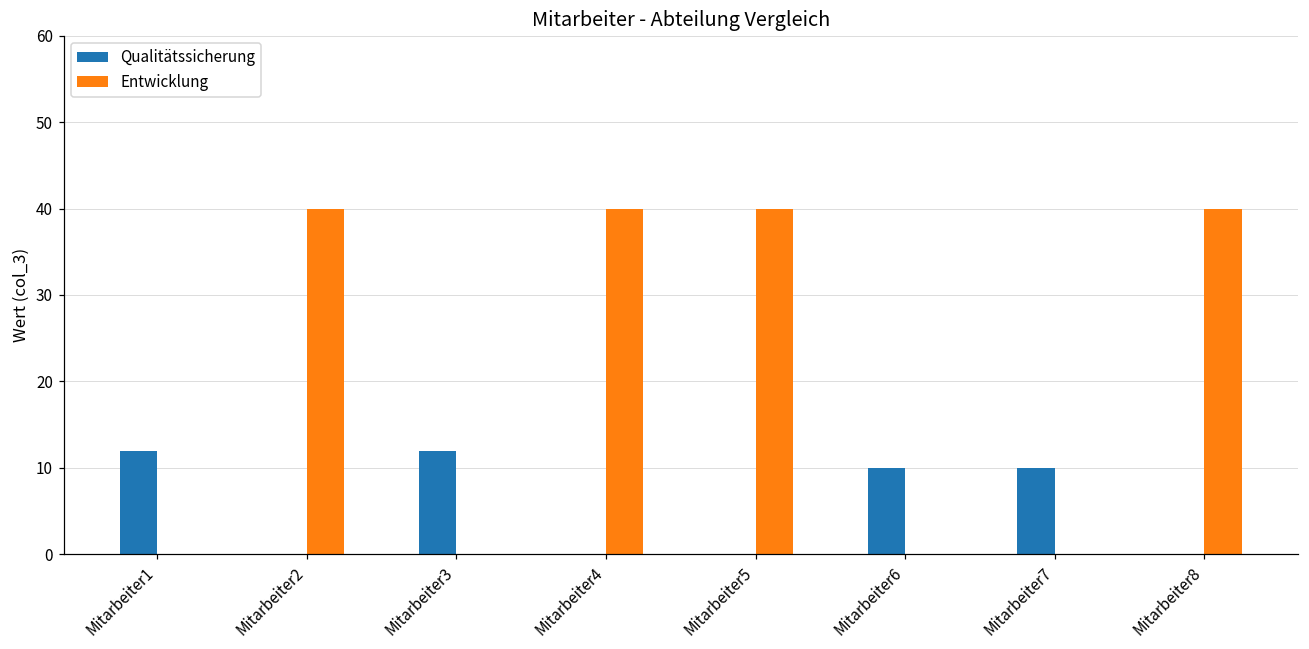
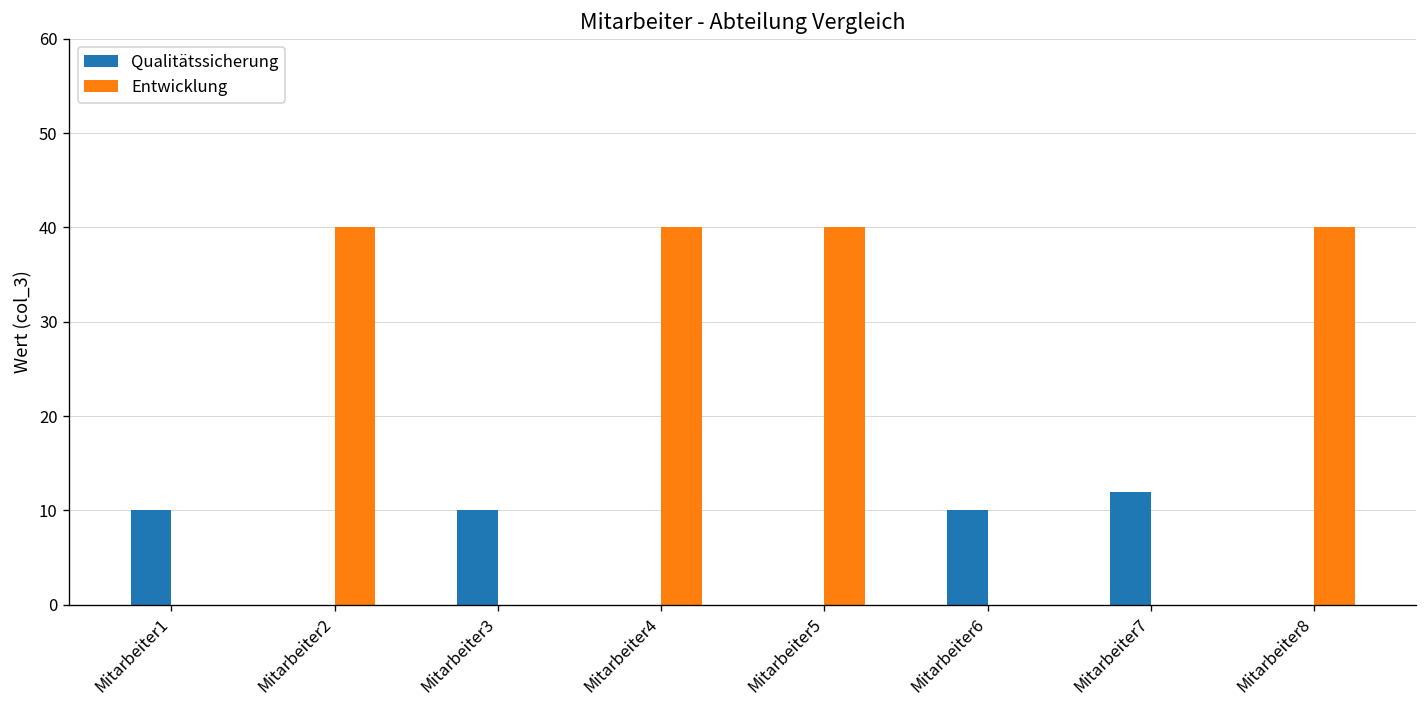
Qualitätssicherung, Mitarbeiter1: 12 -> 10
Qualitätssicherung, Mitarbeiter3: 12 -> 10
Qualitätssicherung, Mitarbeiter7: 10 -> 12
